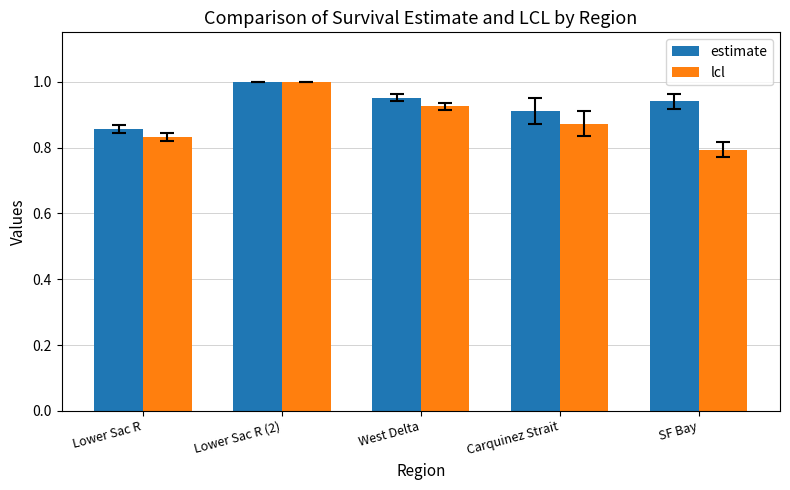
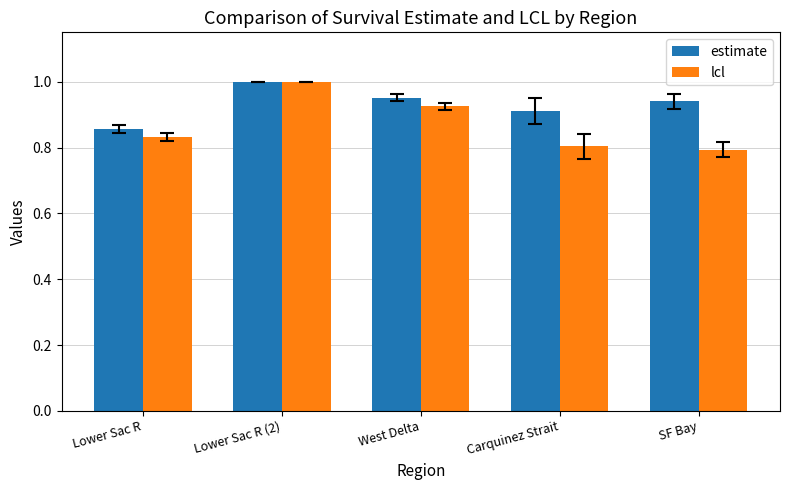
lcl, Carquinez Strait: 0.87 -> 0.80
